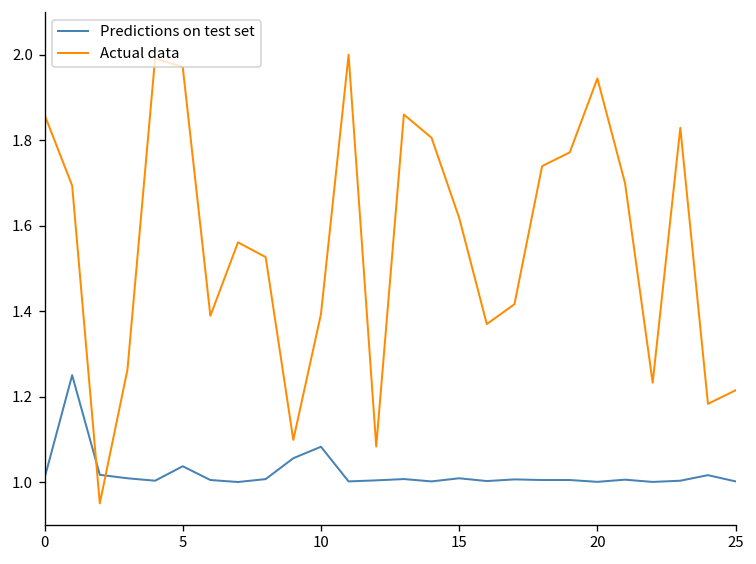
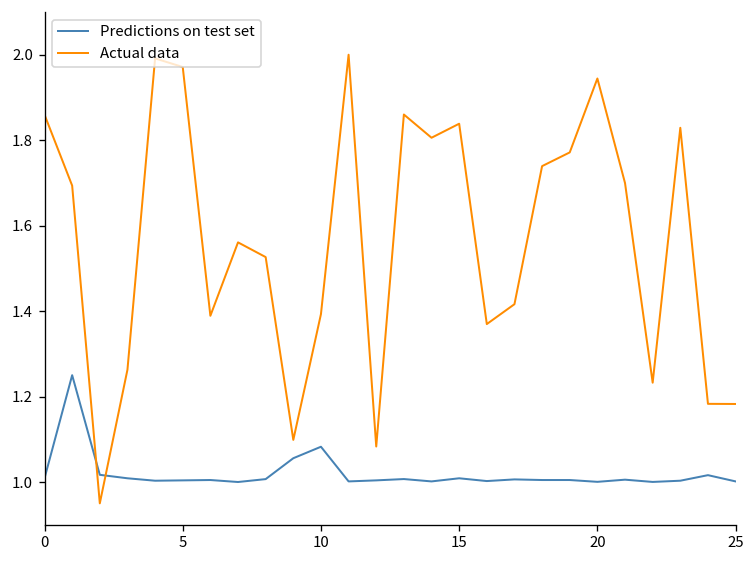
Predictions on test set, 5: 1.04 -> 1.00
Actual data, 15: 1.62 -> 1.84
Actual data, 25: 1.21 -> 1.18
